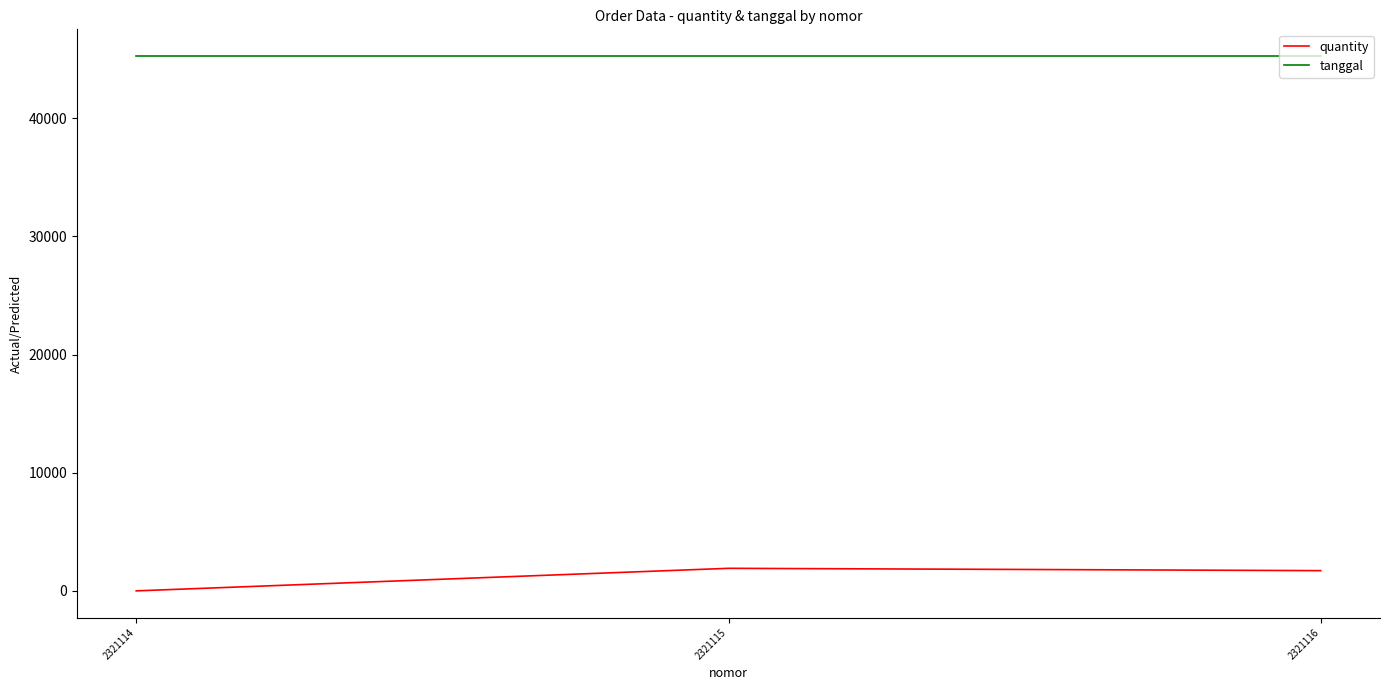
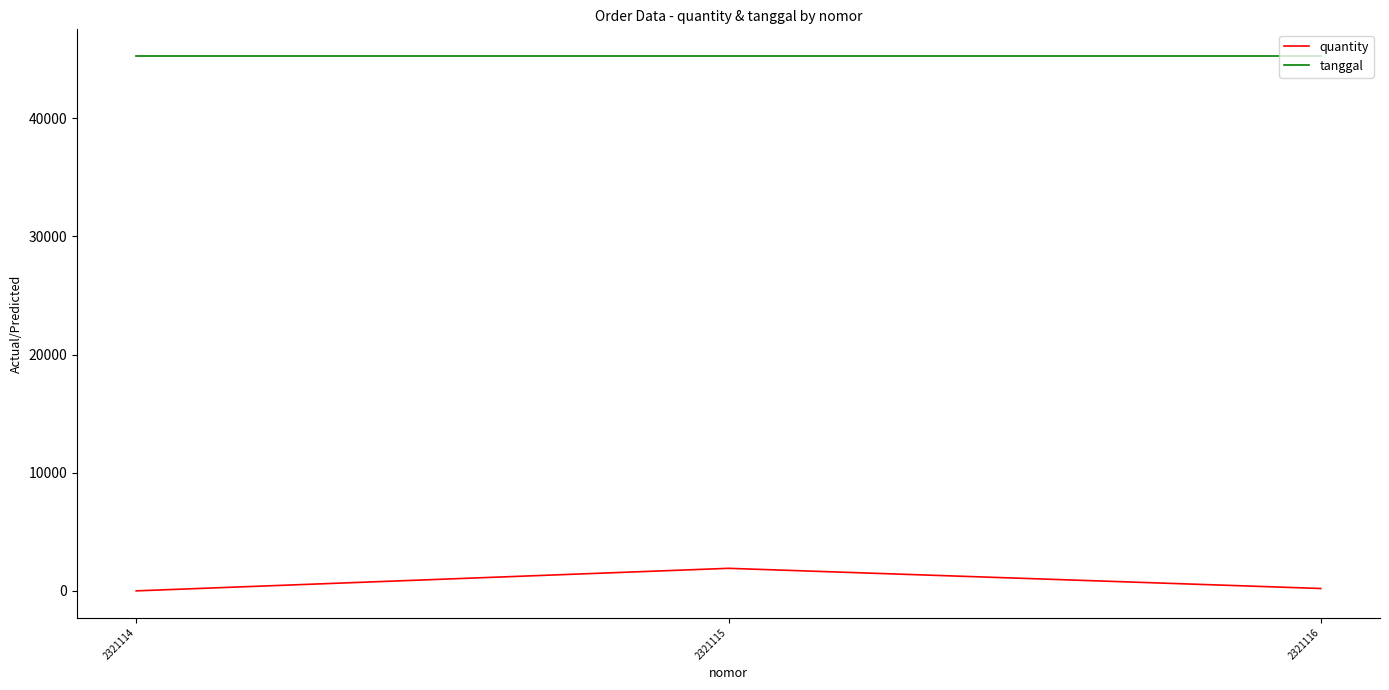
quantity, 2321116: 1700 -> 200
